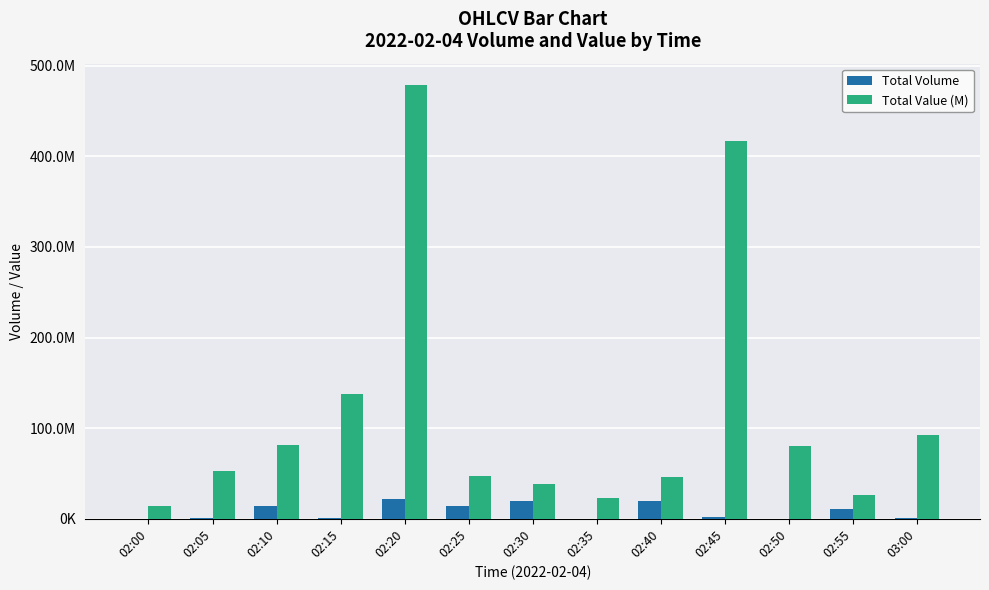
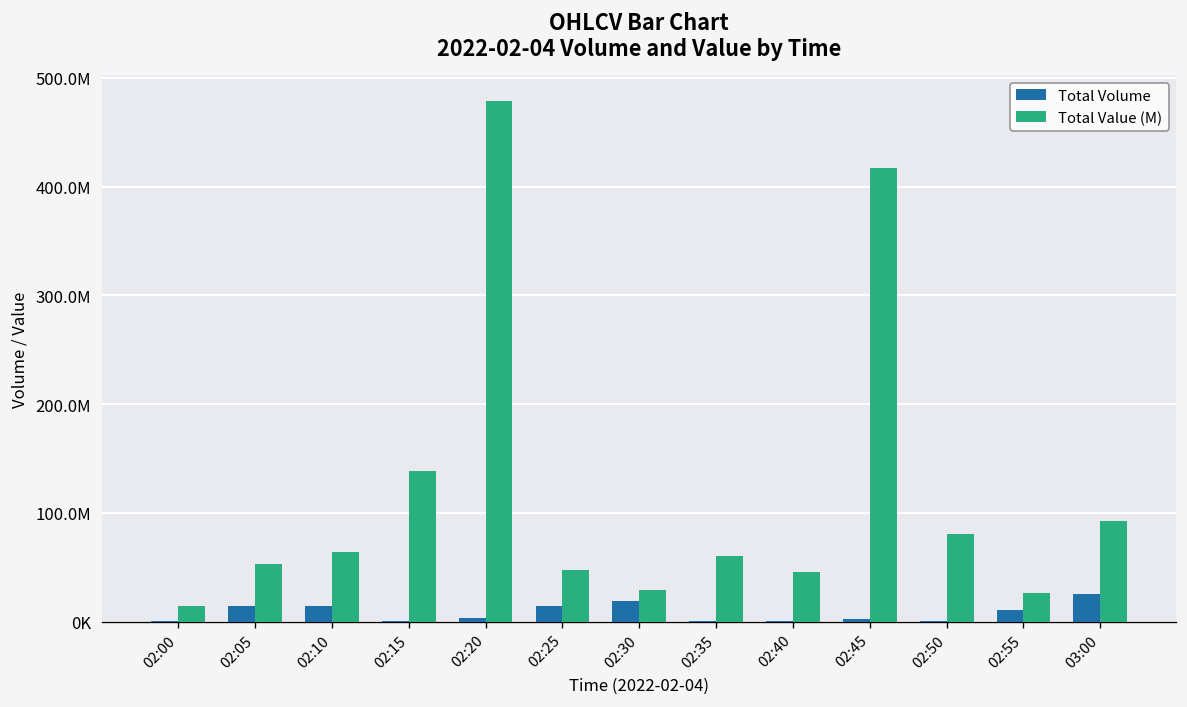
Total Volume, 02:05: 0 -> 10000000
Total Value (M), 02:10: 80000000 -> 60000000
Total Volume, 02:20: 20000000 -> 0
Total Value (M), 02:30: 40000000 -> 30000000
Total Value (M), 02:35: 20000000 -> 60000000
Total Volume, 02:40: 20000000 -> 0
Total Volume, 03:00: 0 -> 30000000
